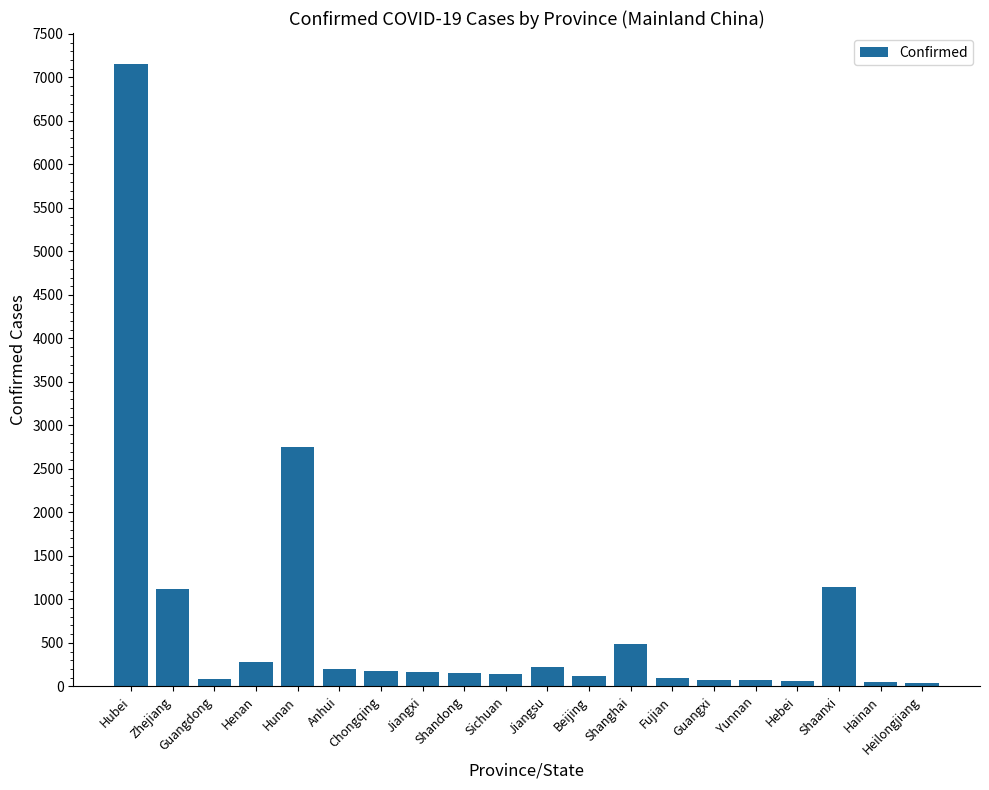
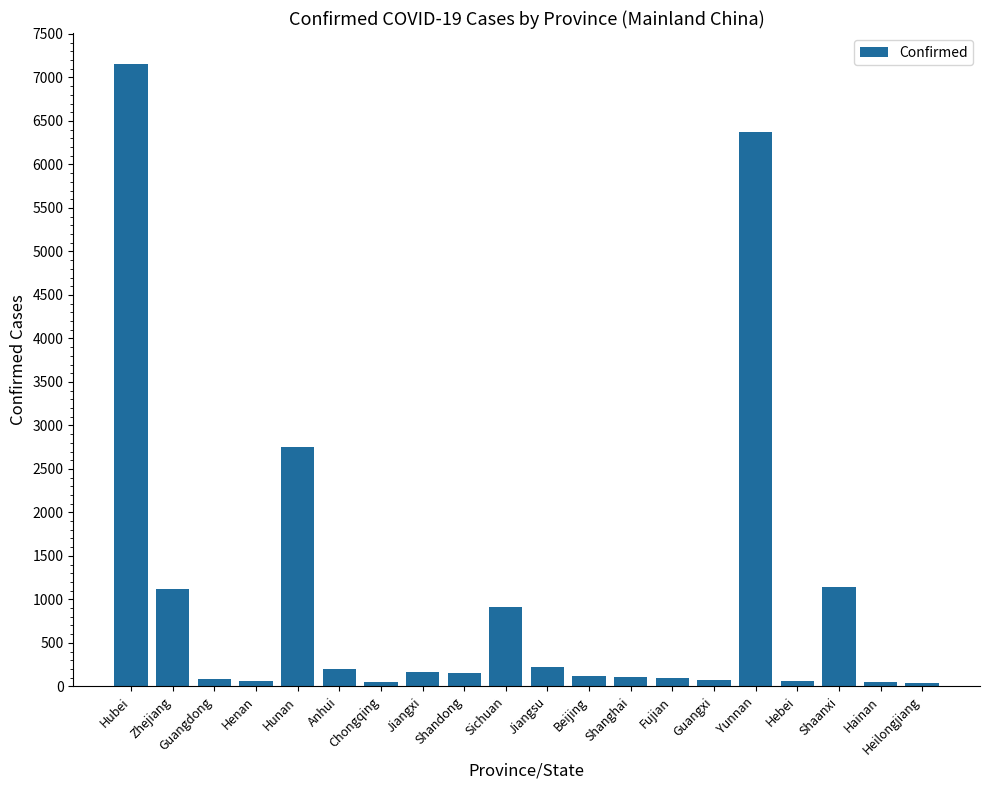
Henan: 300 -> 100
Chongqing: 200 -> 100
Sichuan: 100 -> 900
Shanghai: 500 -> 100
Yunnan: 100 -> 6400
